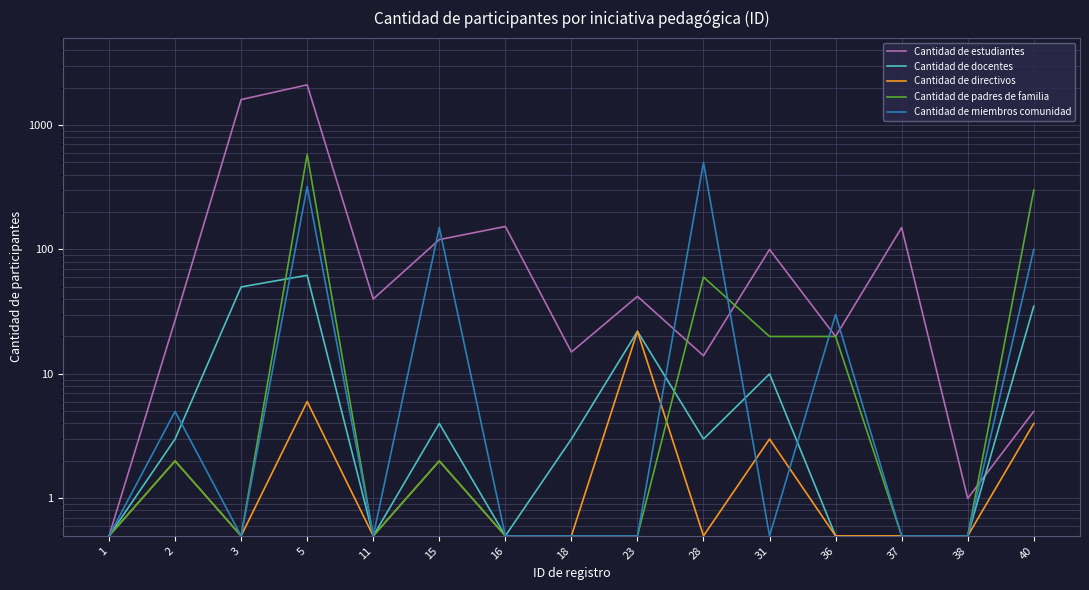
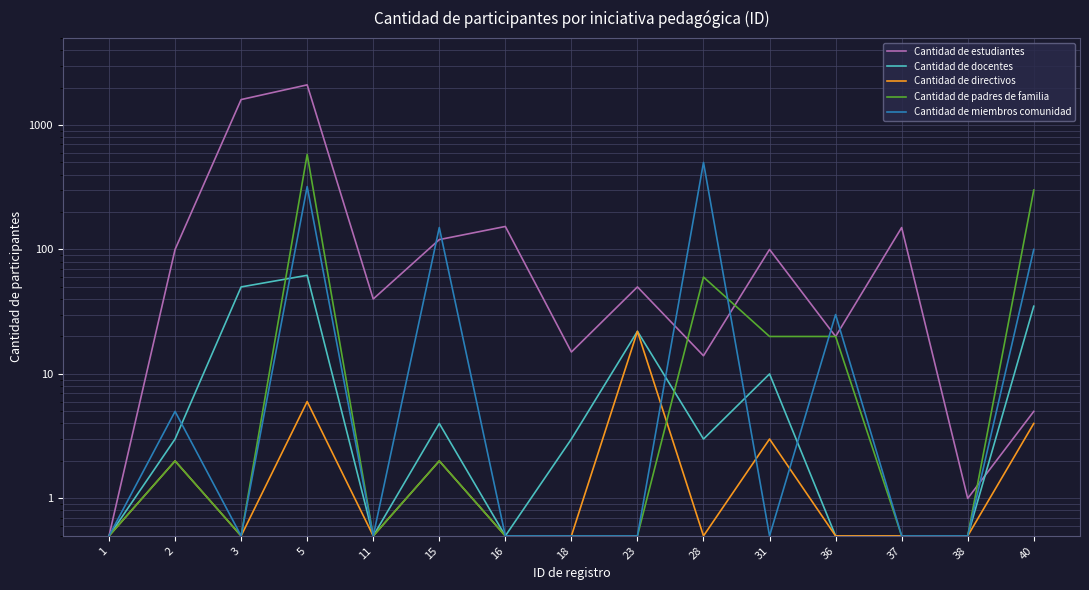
Cantidad de estudiantes, 2: 27 -> 100
Cantidad de estudiantes, 23: 42 -> 50
